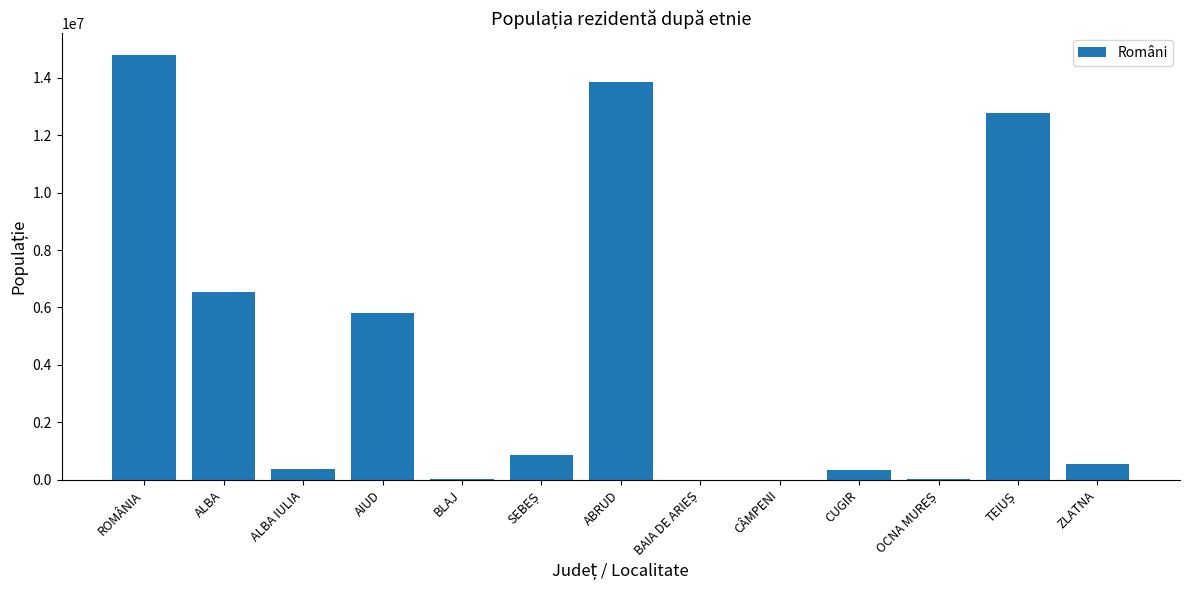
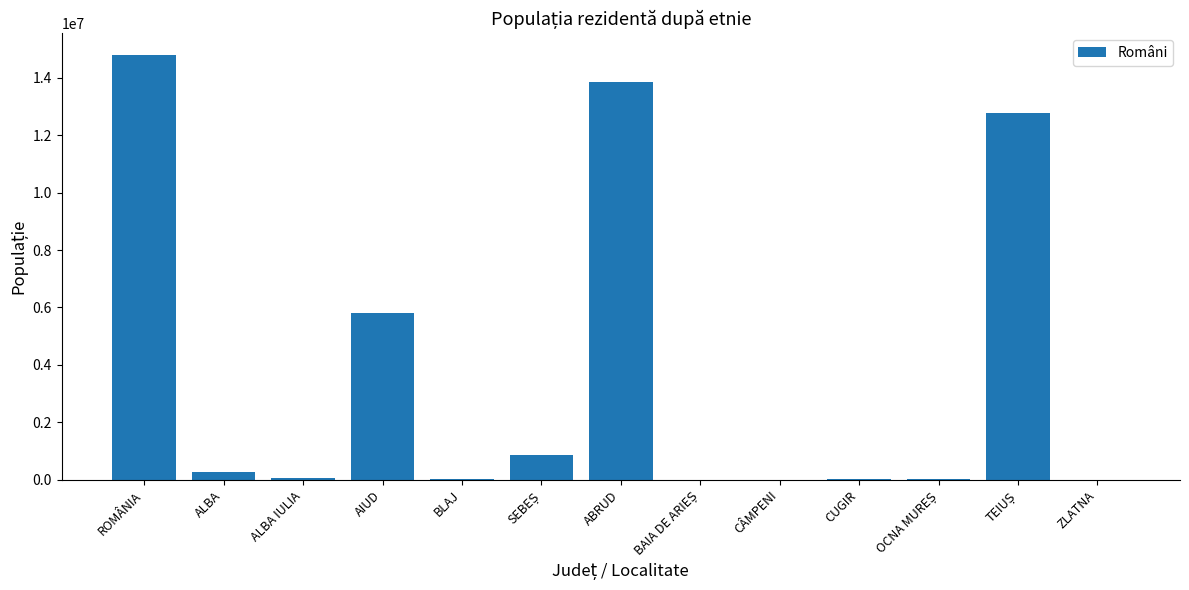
ALBA: 6500000 -> 300000
ALBA IULIA: 400000 -> 100000
CUGIR: 400000 -> 0
ZLATNA: 500000 -> 0
